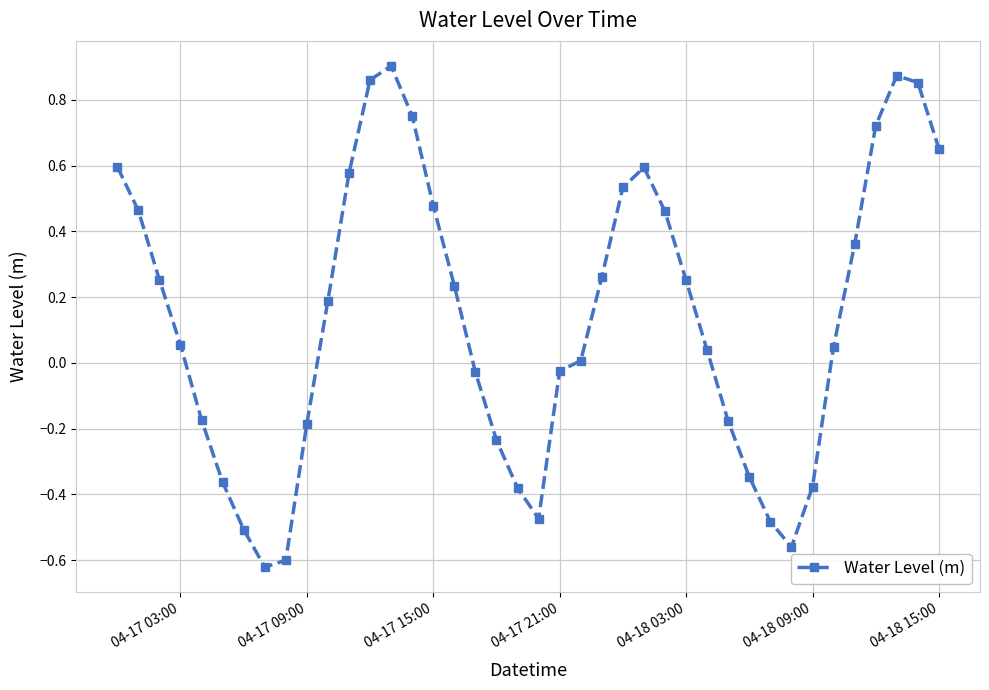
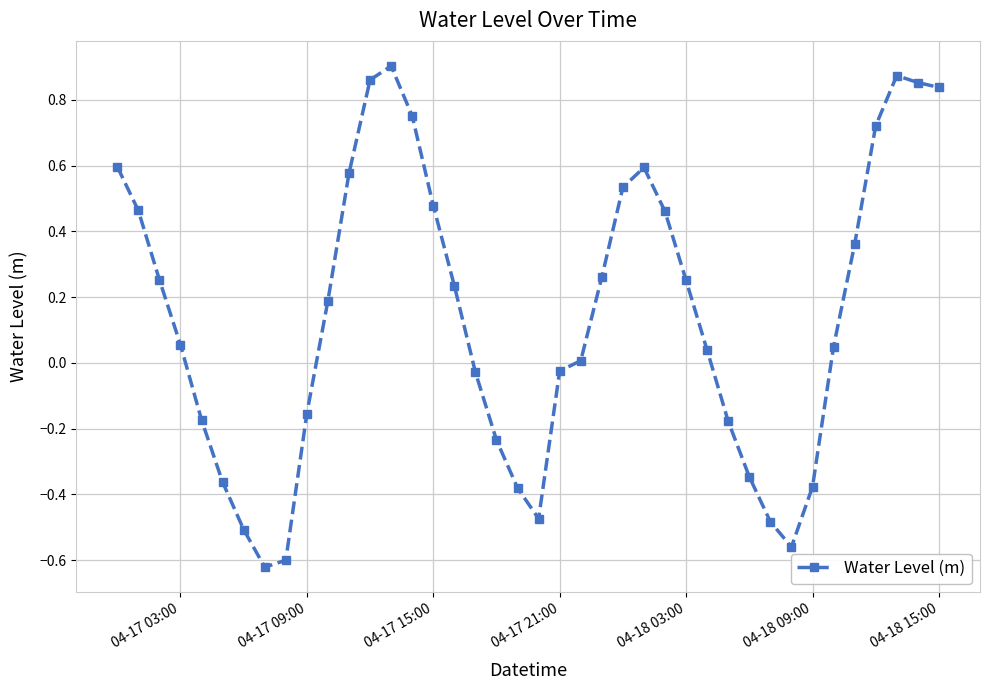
04-17 09:00: -0.19 -> -0.15
04-18 15:00: 0.65 -> 0.84
